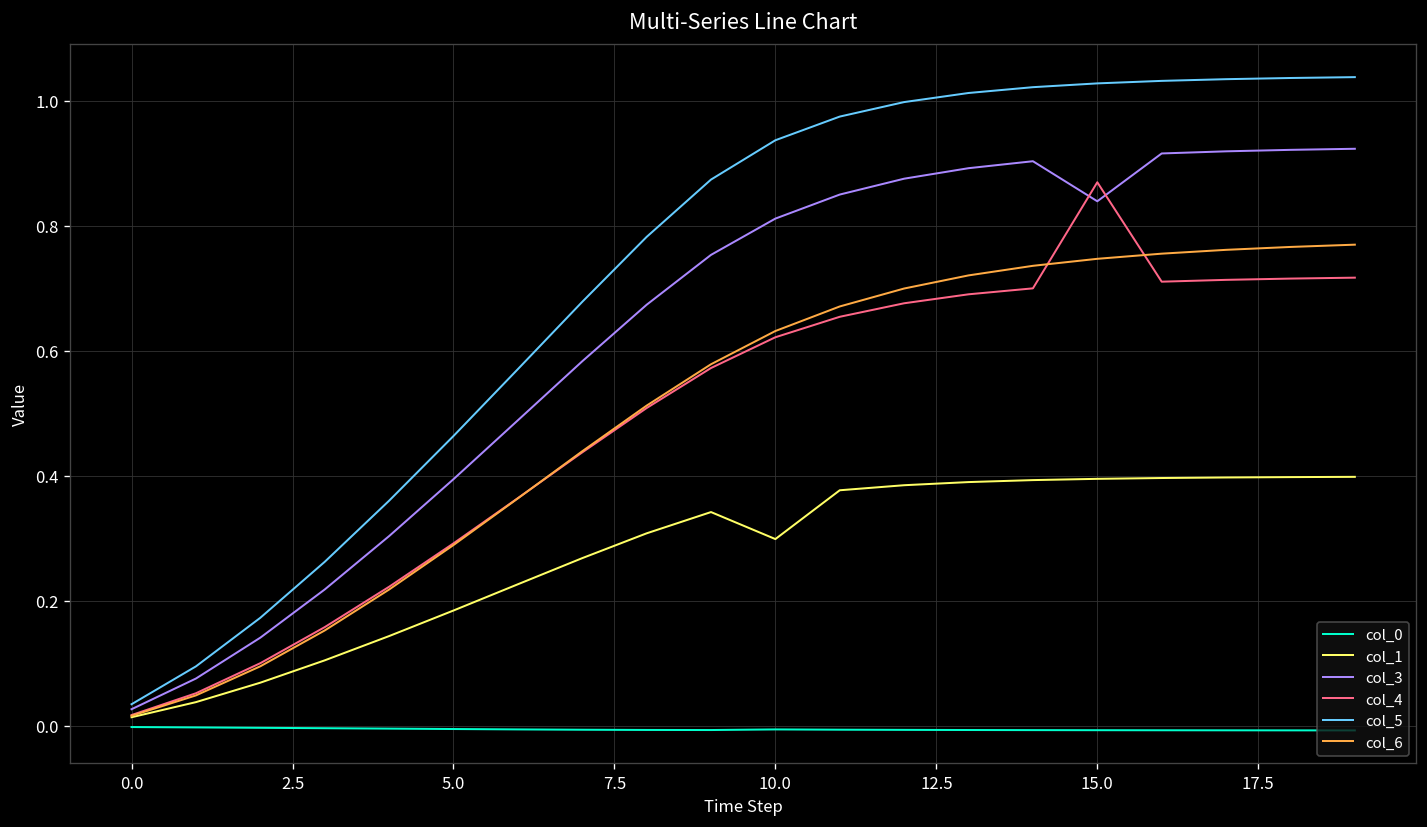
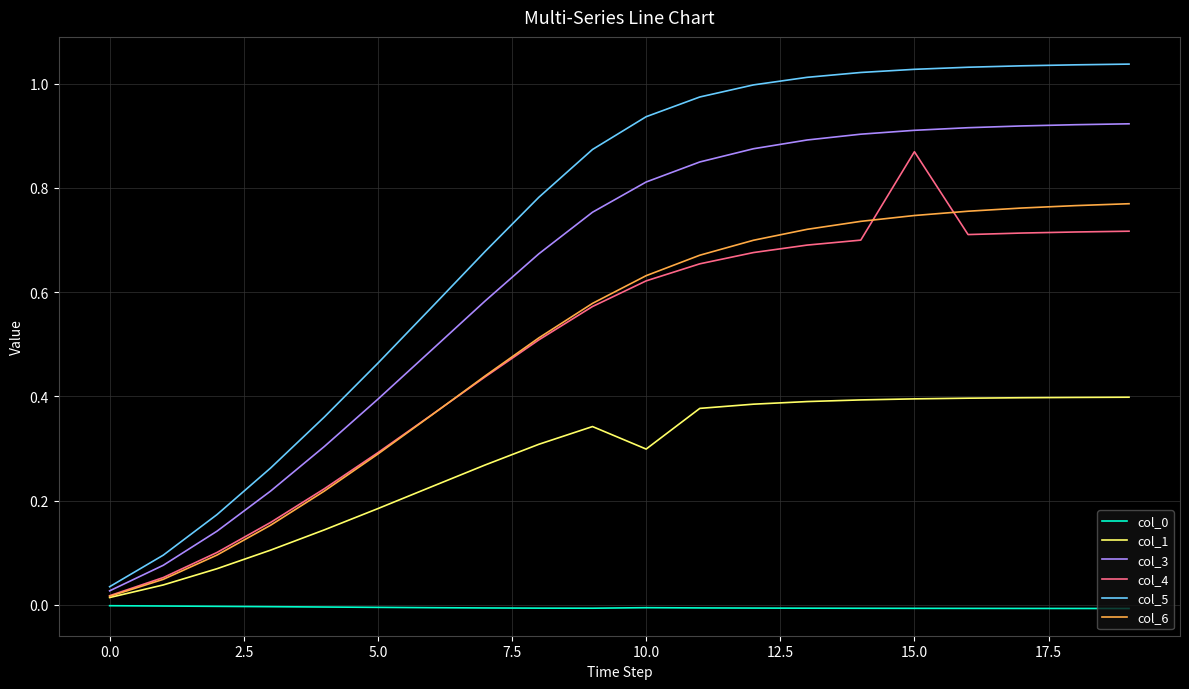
col_3, 15.0: 0.84 -> 0.91
